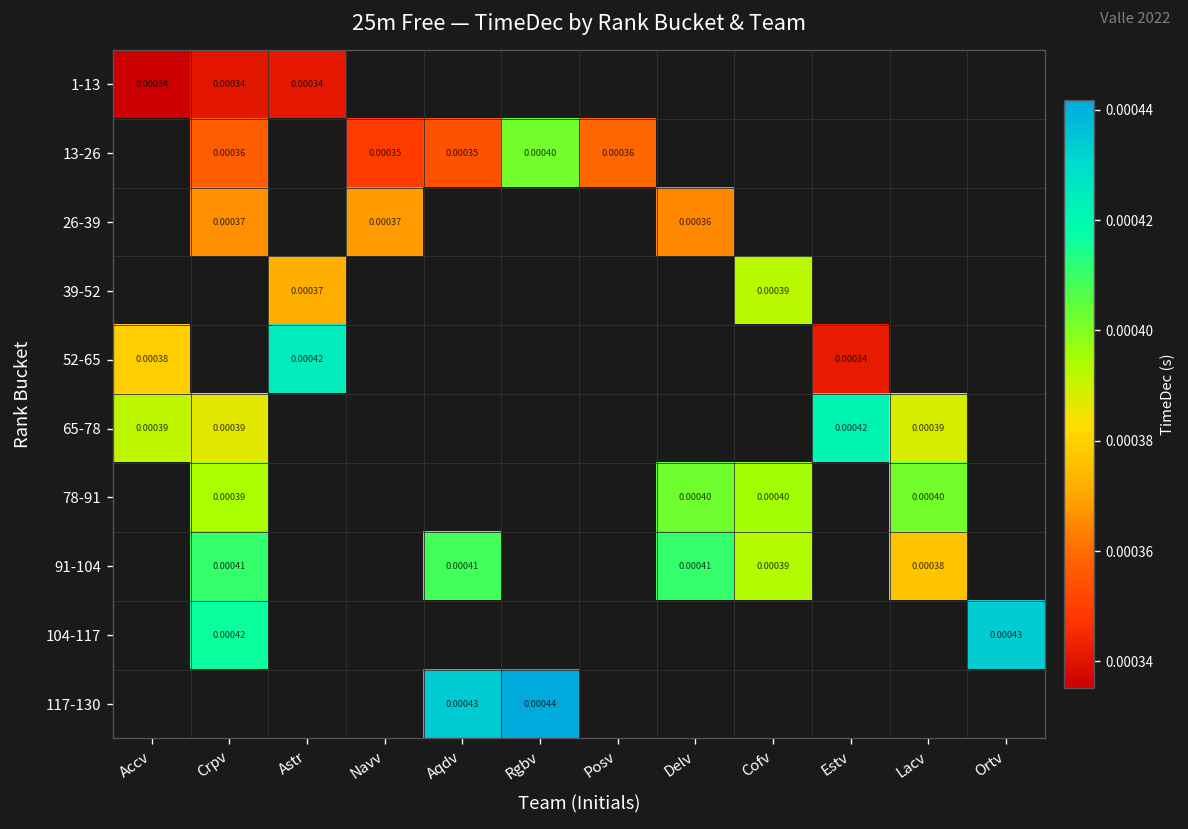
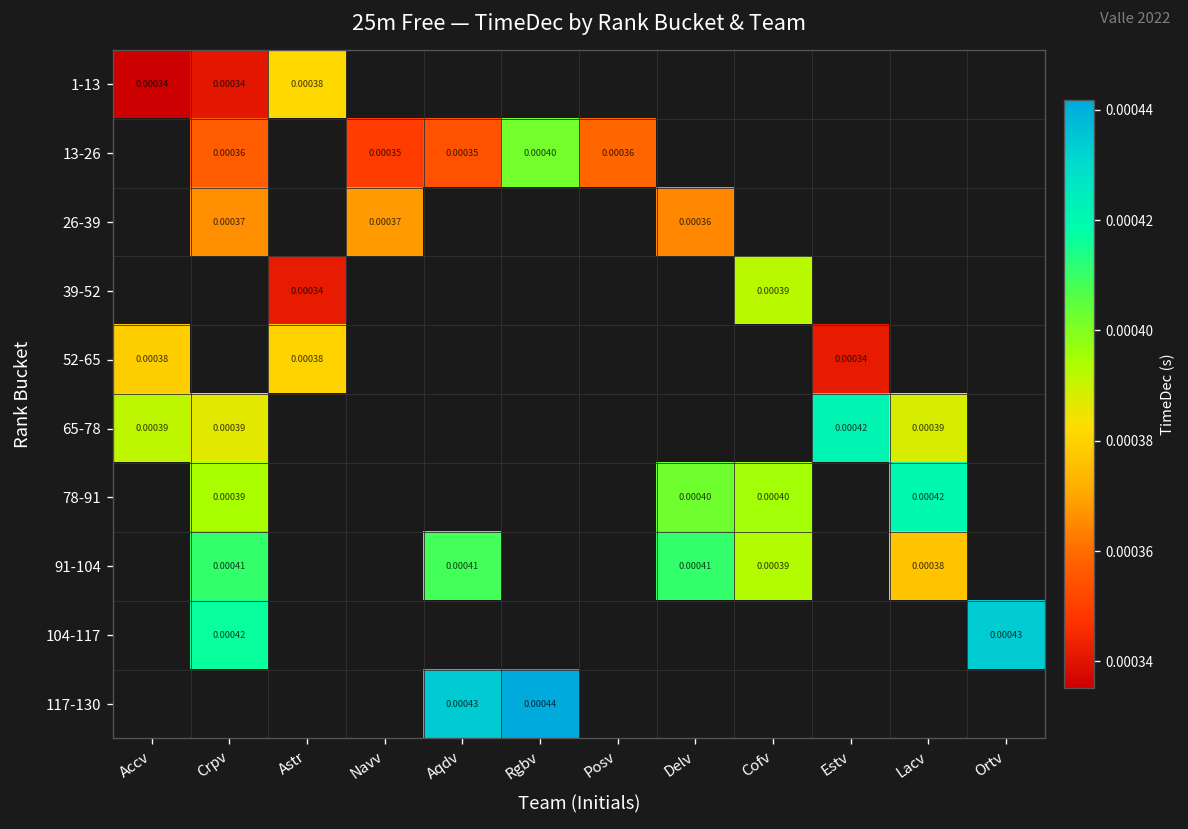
1-13, Astr: 0.00034 -> 0.00038
39-52, Astr: 0.00037 -> 0.00034
52-65, Astr: 0.00042 -> 0.00038
78-91, Lacv: 0.00040 -> 0.00042
